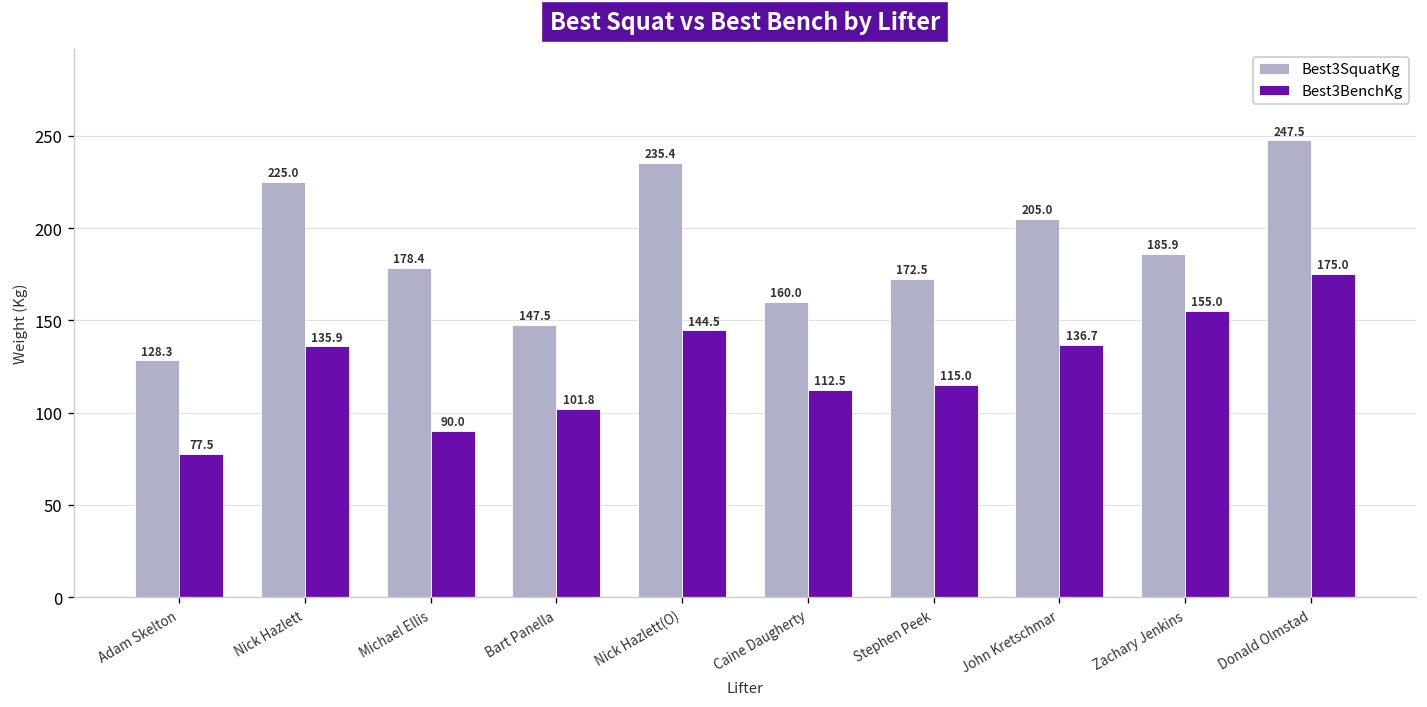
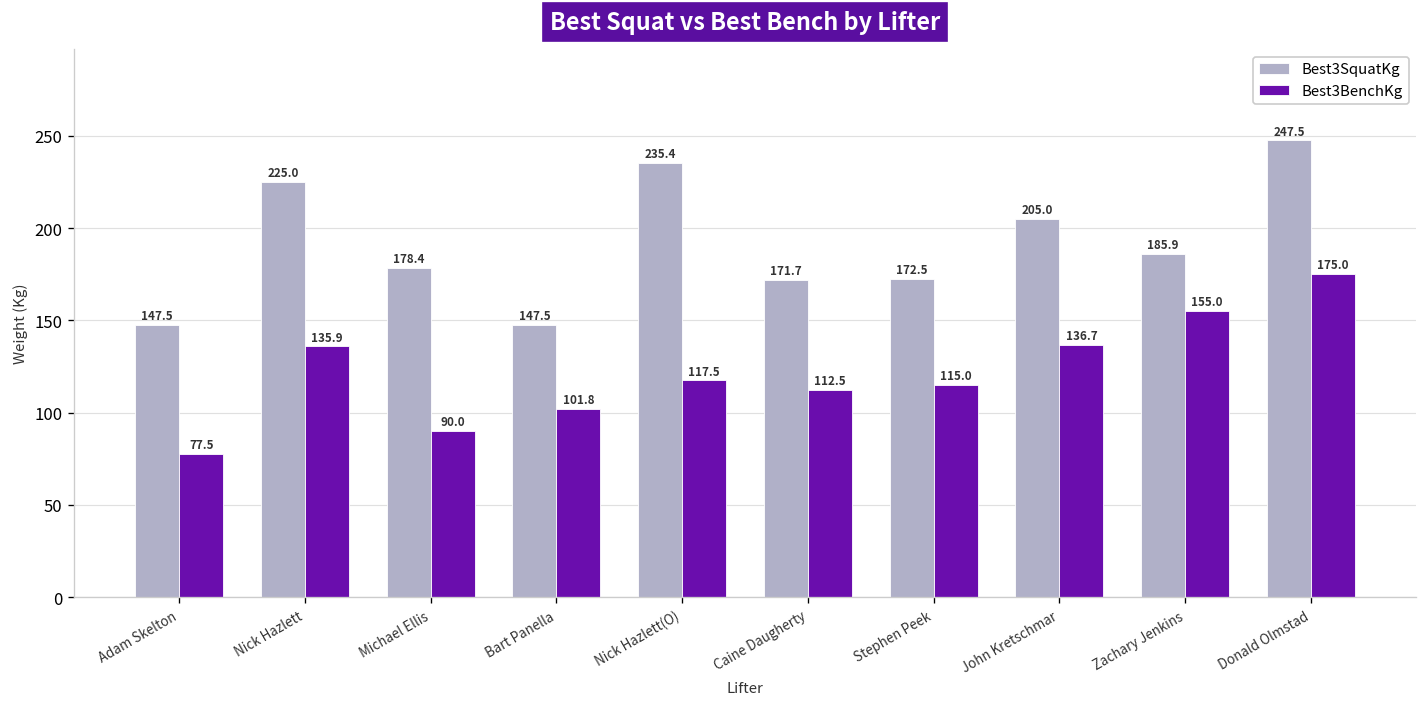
Best3SquatKg, Adam Skelton: 128.3 -> 147.5
Best3BenchKg, Nick Hazlett(O): 144.5 -> 117.5
Best3SquatKg, Caine Daugherty: 160.0 -> 171.7
